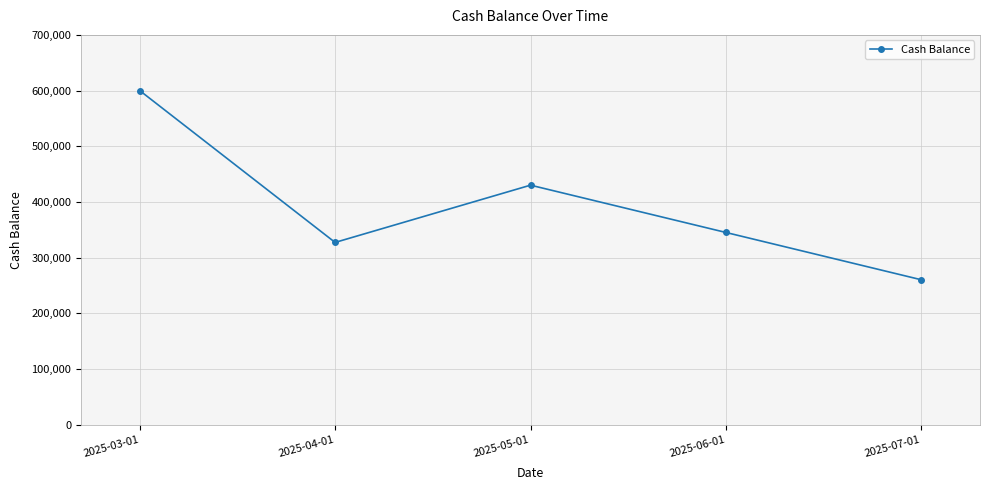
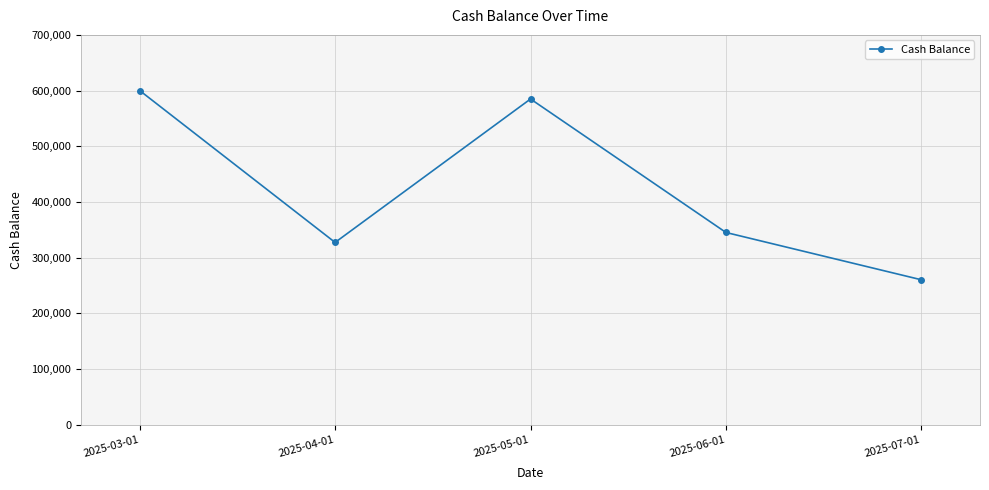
2025-05-01: 430,000 -> 580,000
